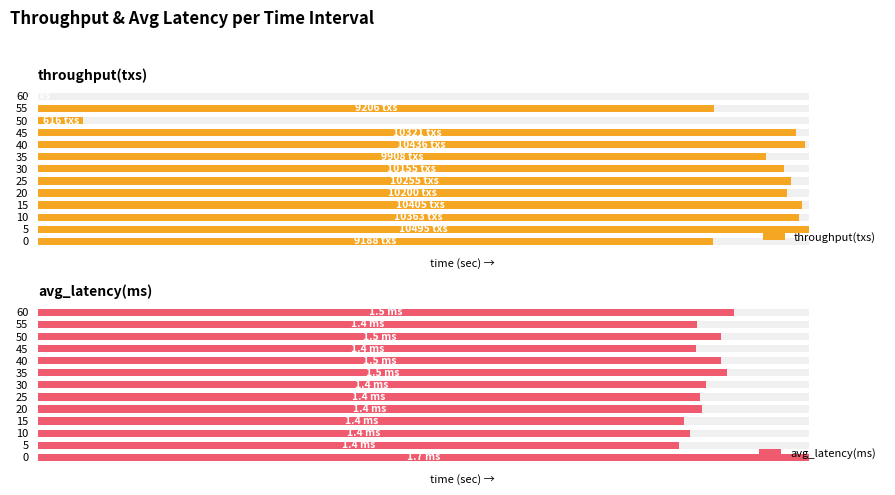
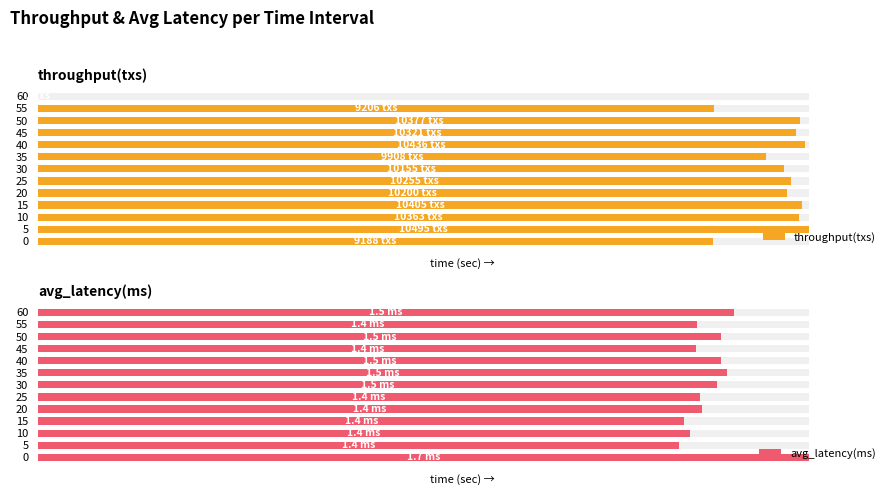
throughput(txs), throughput(txs), 50: 616 -> 10377
avg_latency(ms), avg_latency(ms), 30: 1.4 -> 1.5
